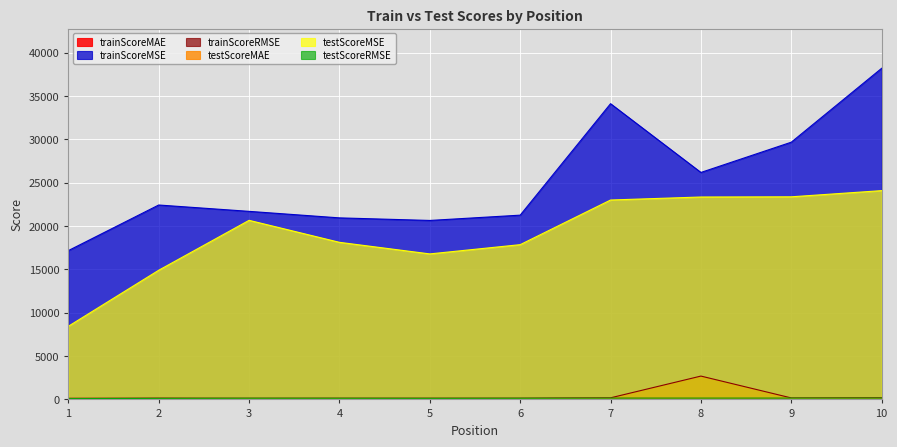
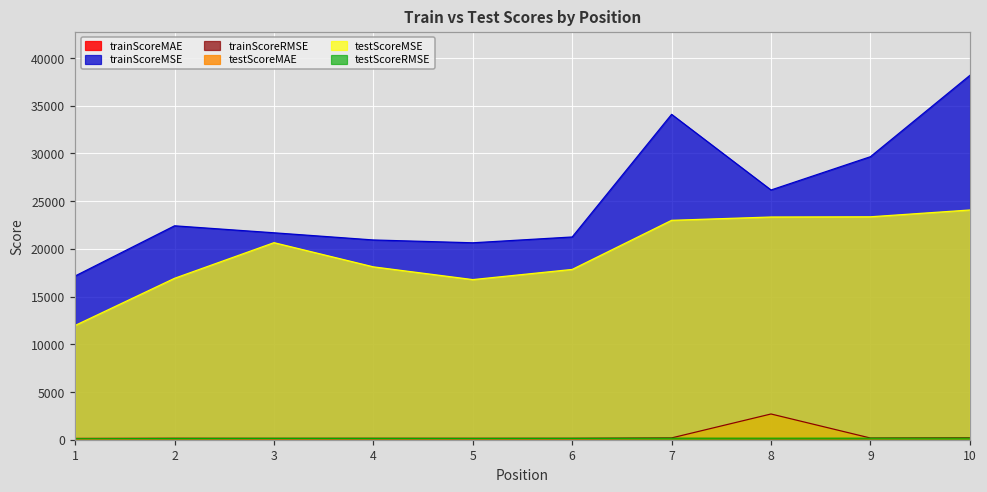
testScoreMSE, 1: 8000 -> 12000
testScoreMSE, 2: 15000 -> 17000
